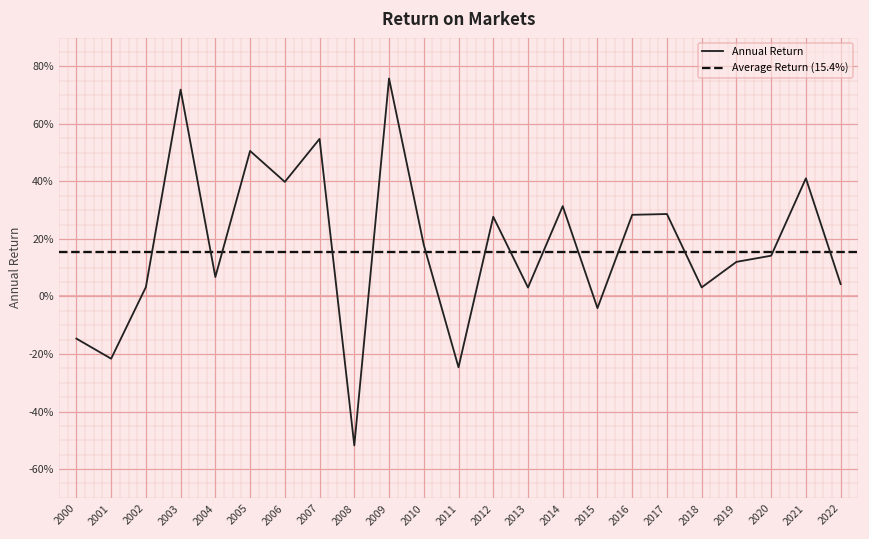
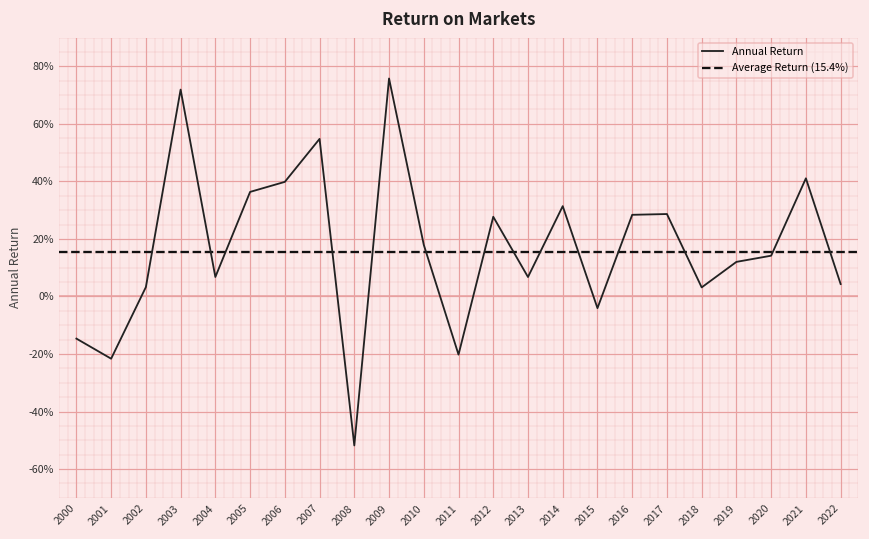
2005: 51% -> 36%
2011: -25% -> -20%
2013: 3% -> 7%
